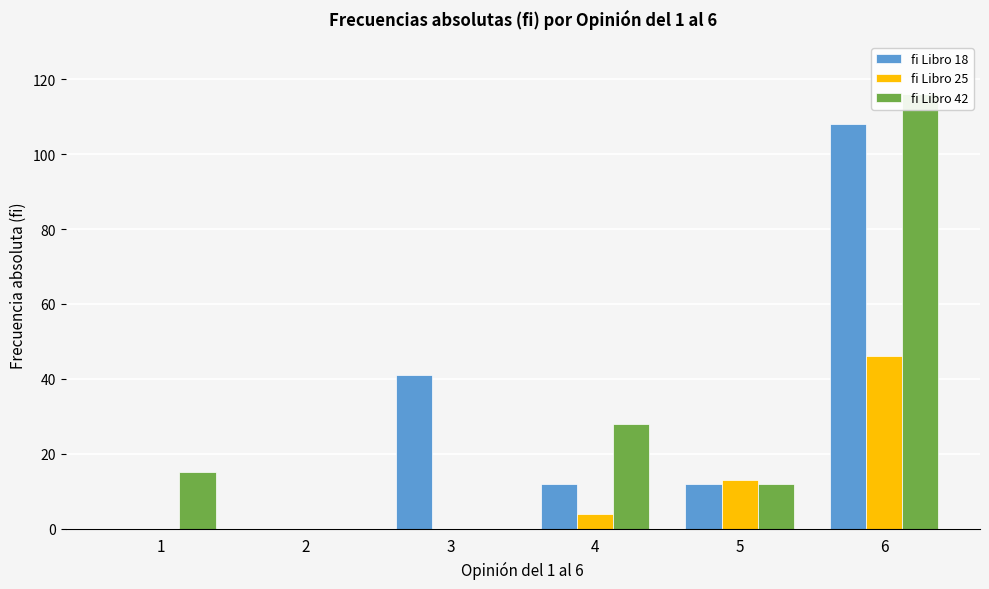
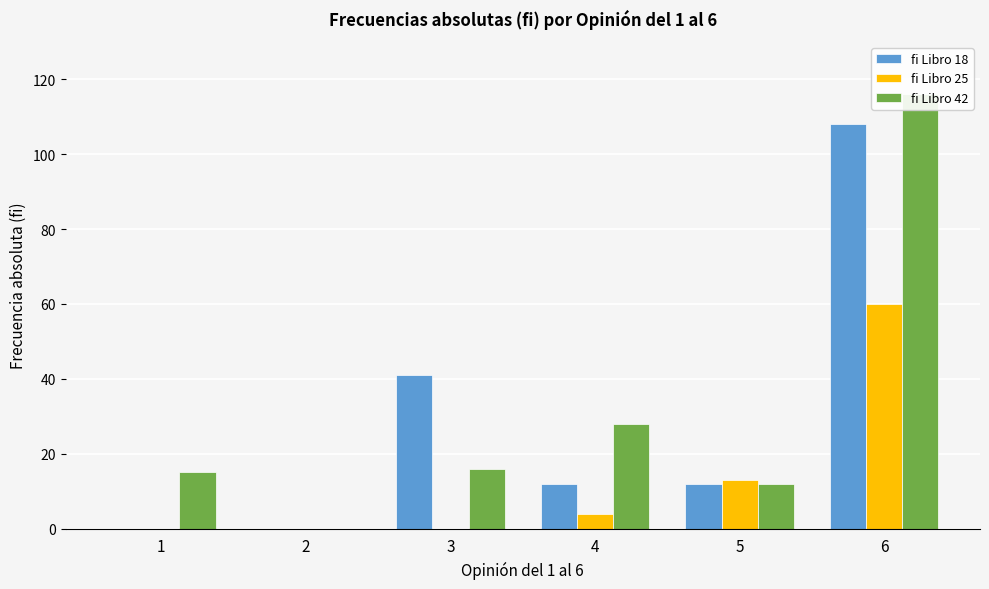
fi Libro 42, 3: 0 -> 16
fi Libro 25, 6: 46 -> 60
